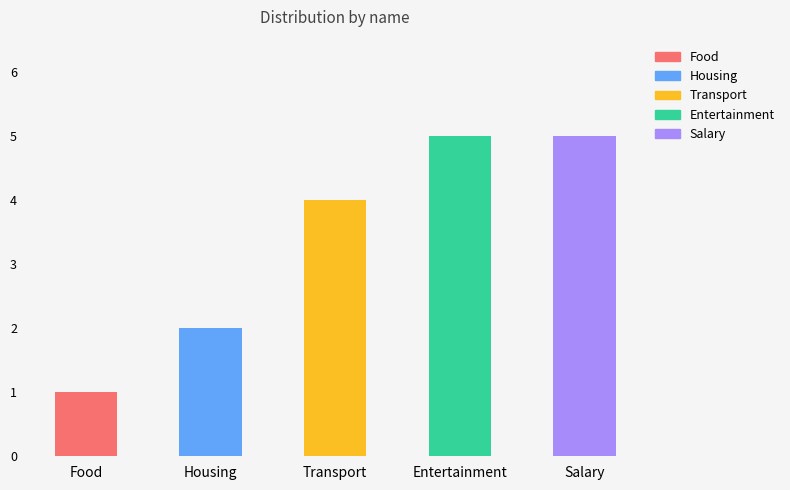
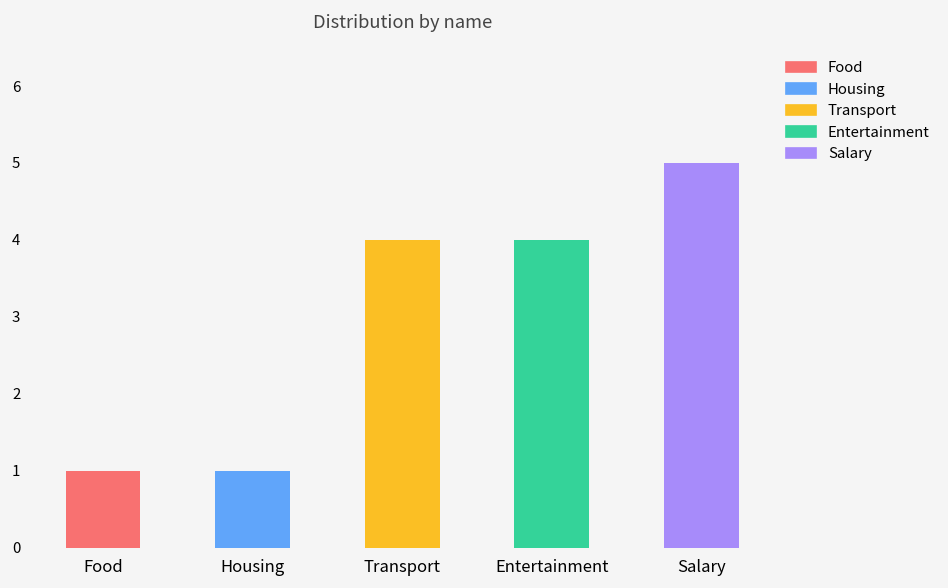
Housing: 2 -> 1
Entertainment: 5 -> 4
